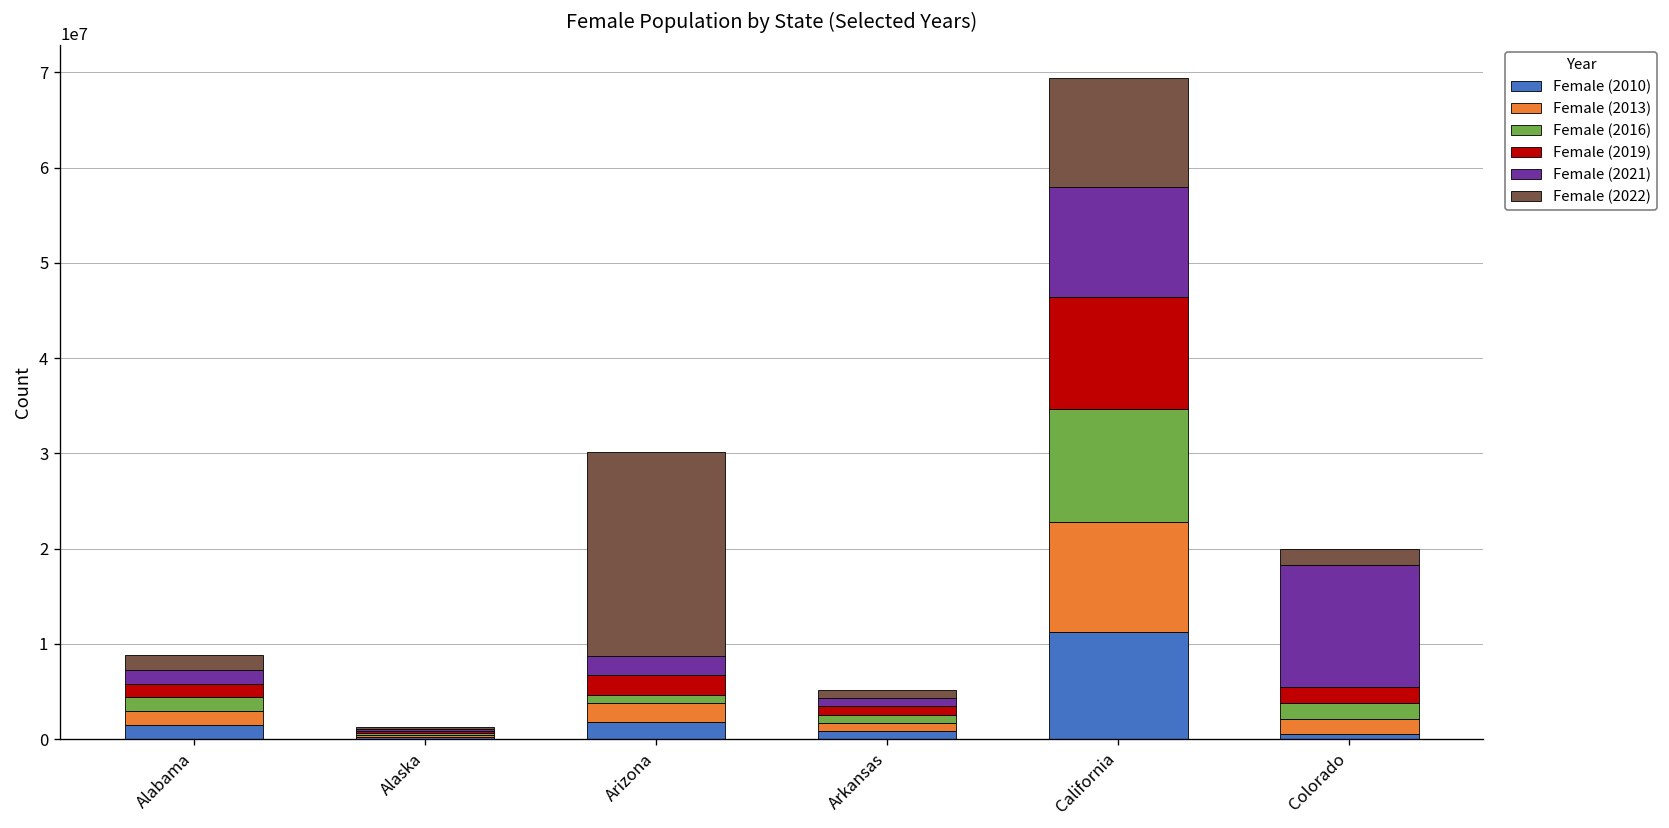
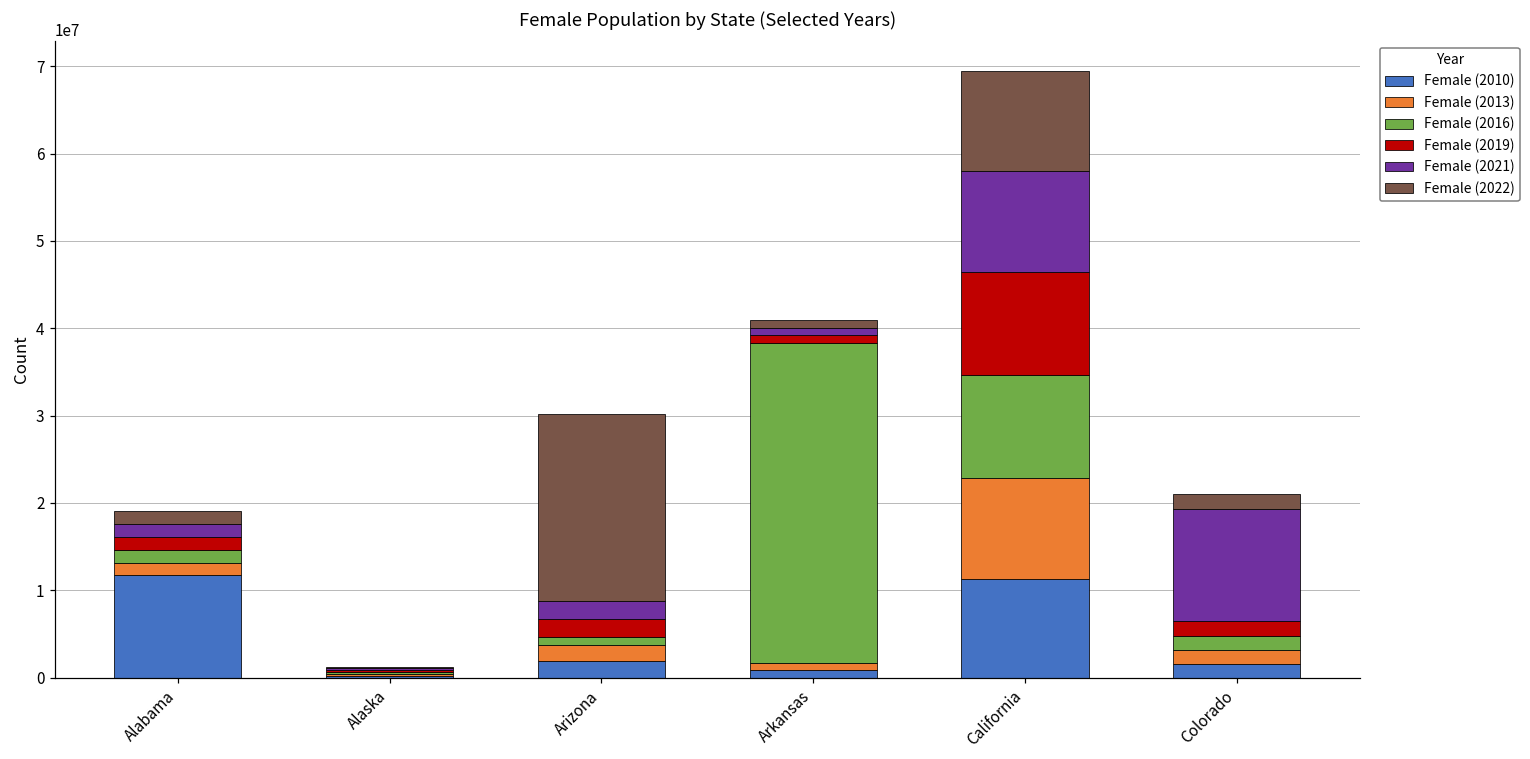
Female (2010), Alabama: 1000000 -> 12000000
Female (2016), Arkansas: 1000000 -> 37000000
Female (2010), Colorado: 1000000 -> 2000000
